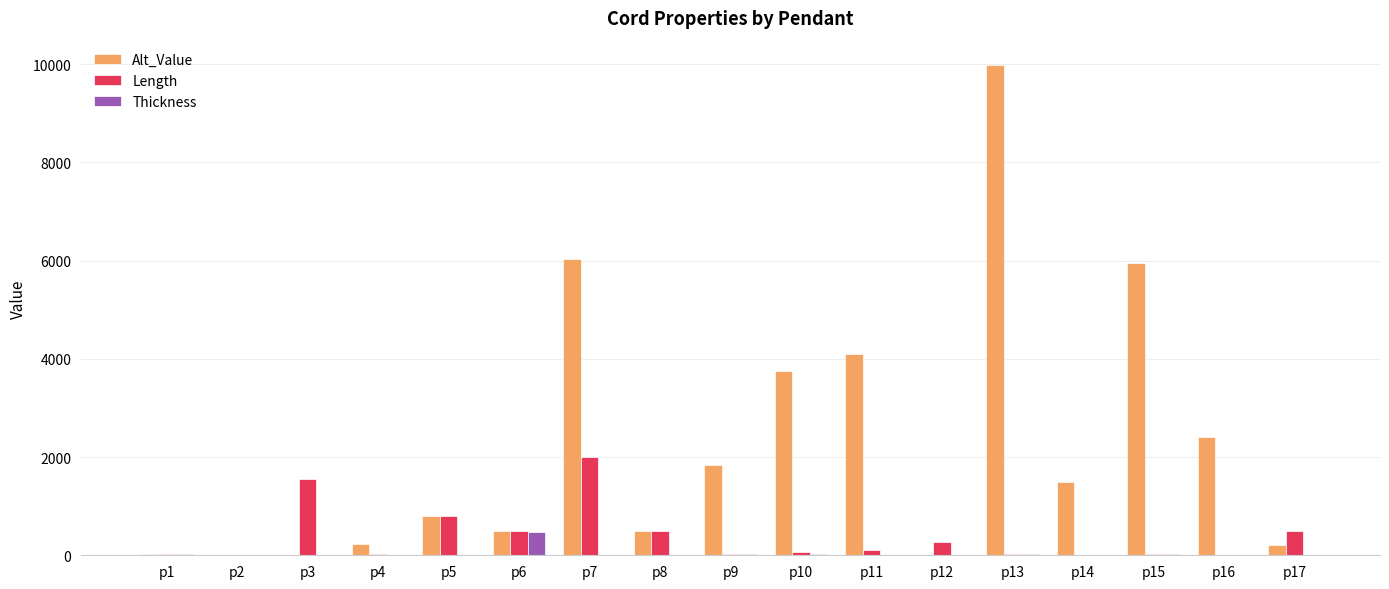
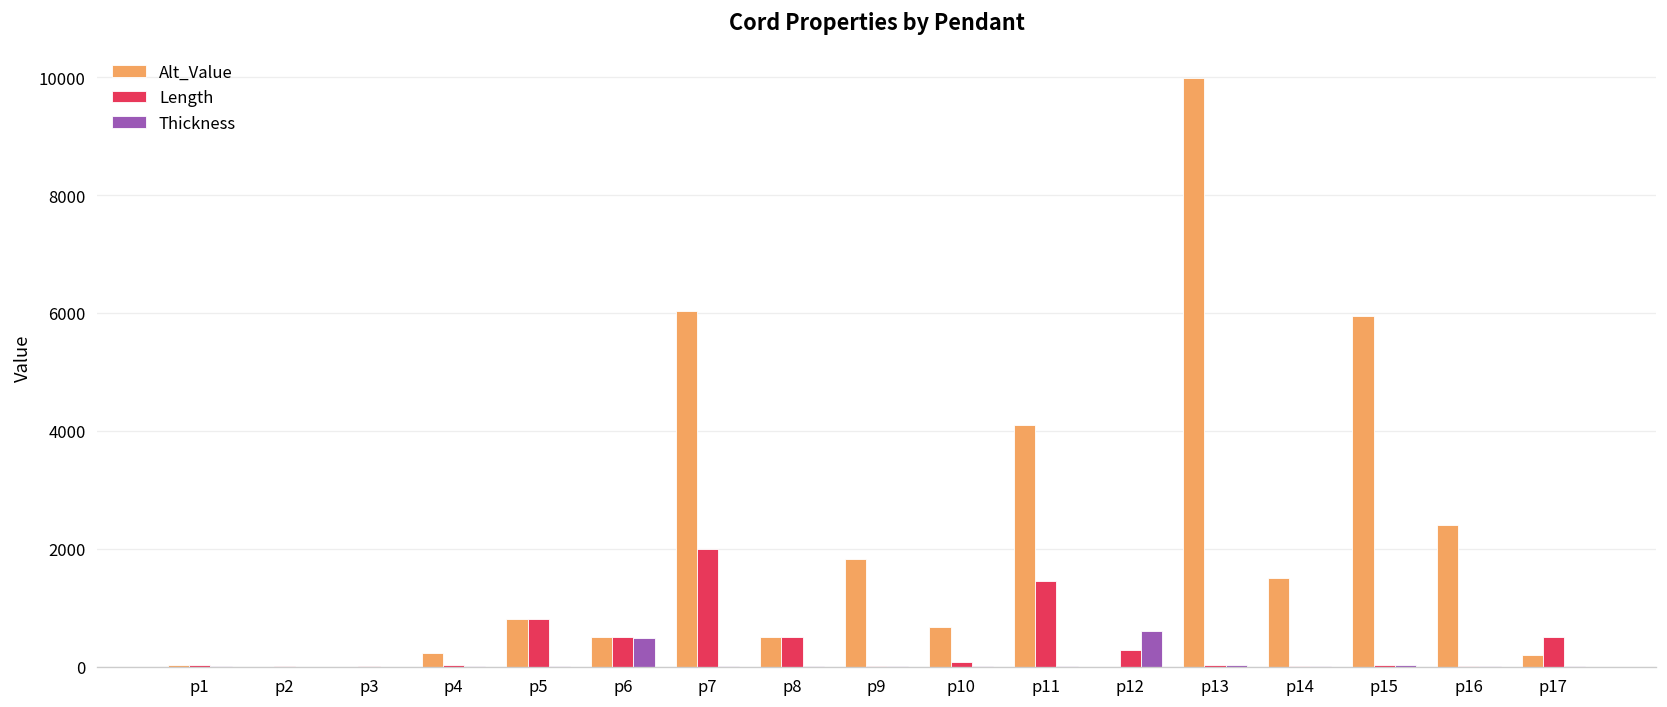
Length, p3: 1600 -> 0
Alt_Value, p10: 3700 -> 700
Length, p11: 100 -> 1500
Thickness, p12: 0 -> 600
